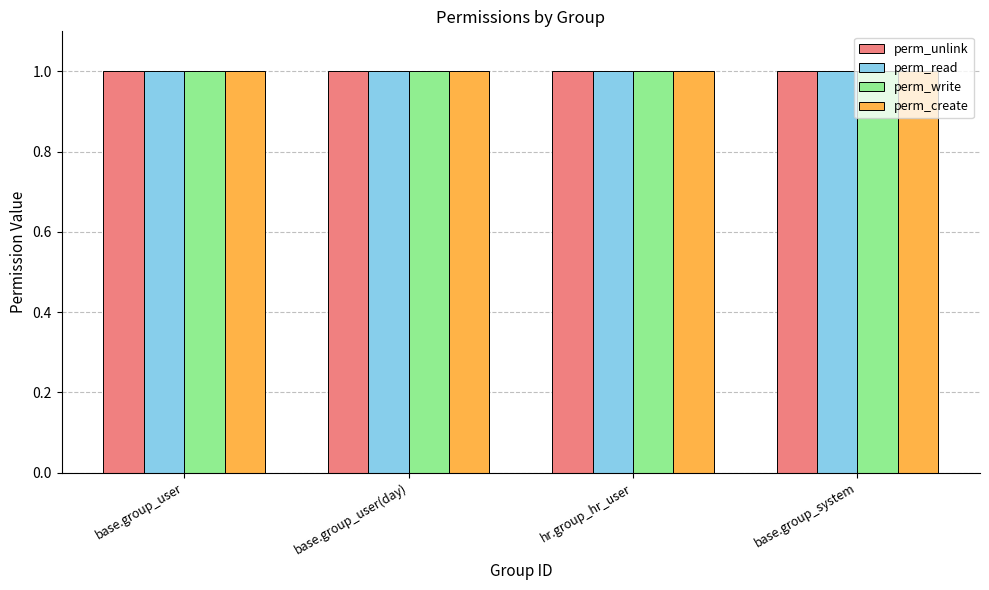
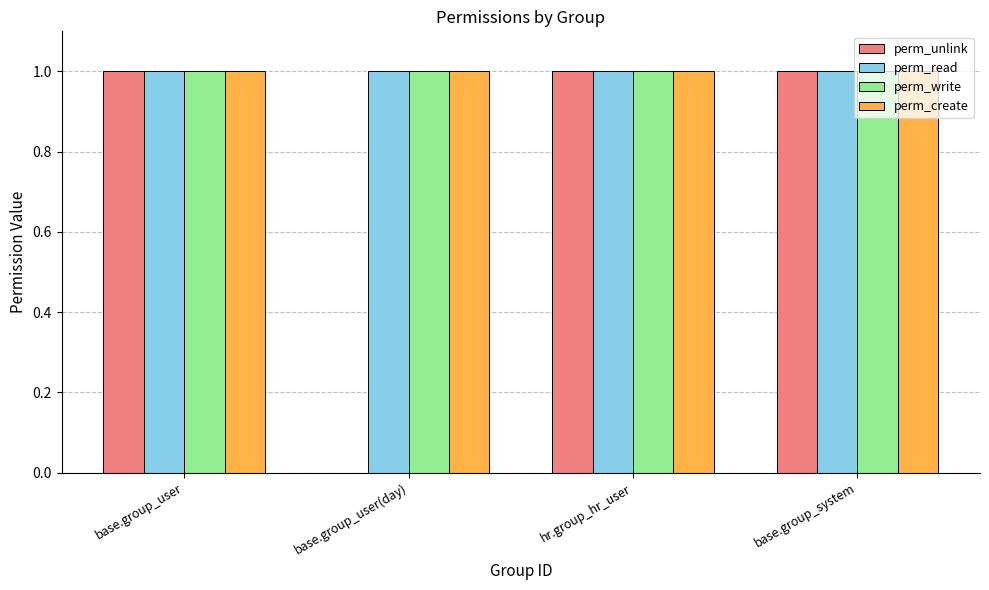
perm_unlink, base.group_user(day): 1 -> 0
